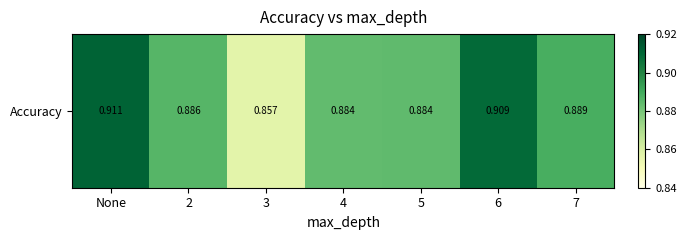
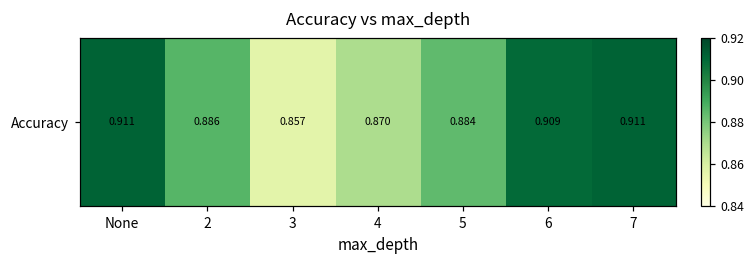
Accuracy, 4: 0.884 -> 0.870
Accuracy, 7: 0.889 -> 0.911
